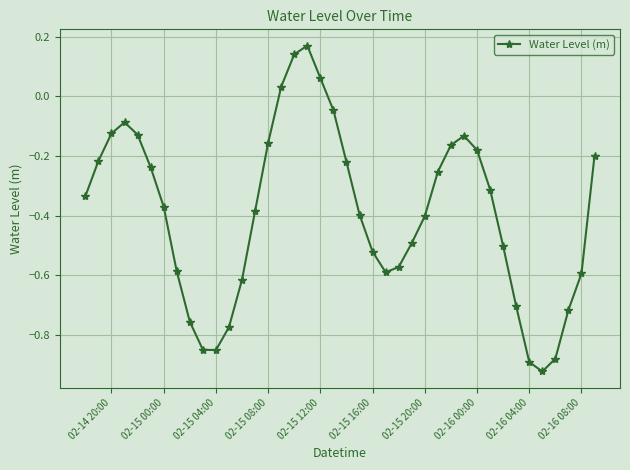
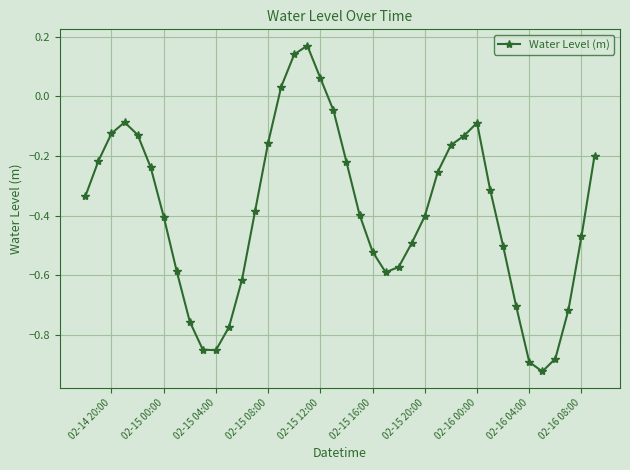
02-15 00:00: -0.37 -> -0.40
02-16 00:00: -0.18 -> -0.09
02-16 08:00: -0.59 -> -0.47
